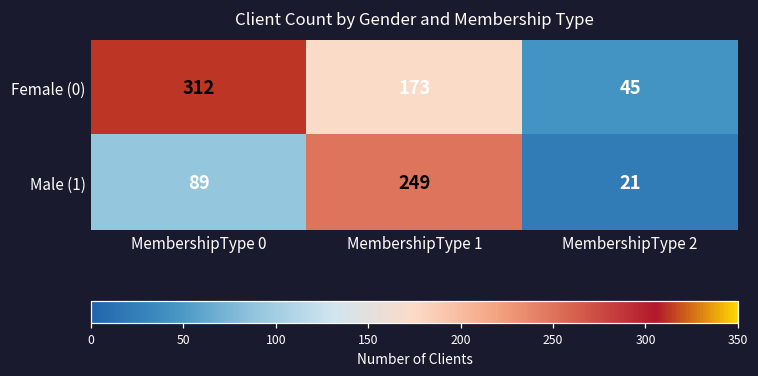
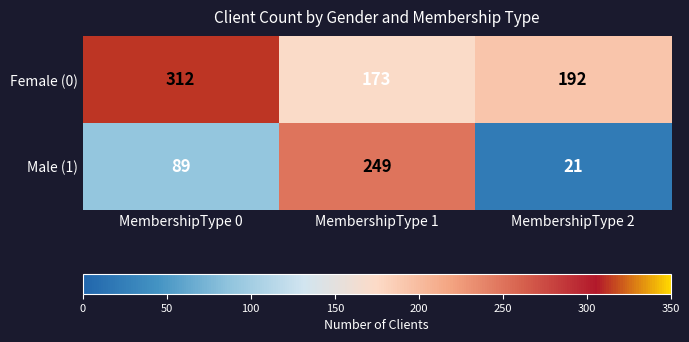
Female (0), MembershipType 2: 45 -> 192
